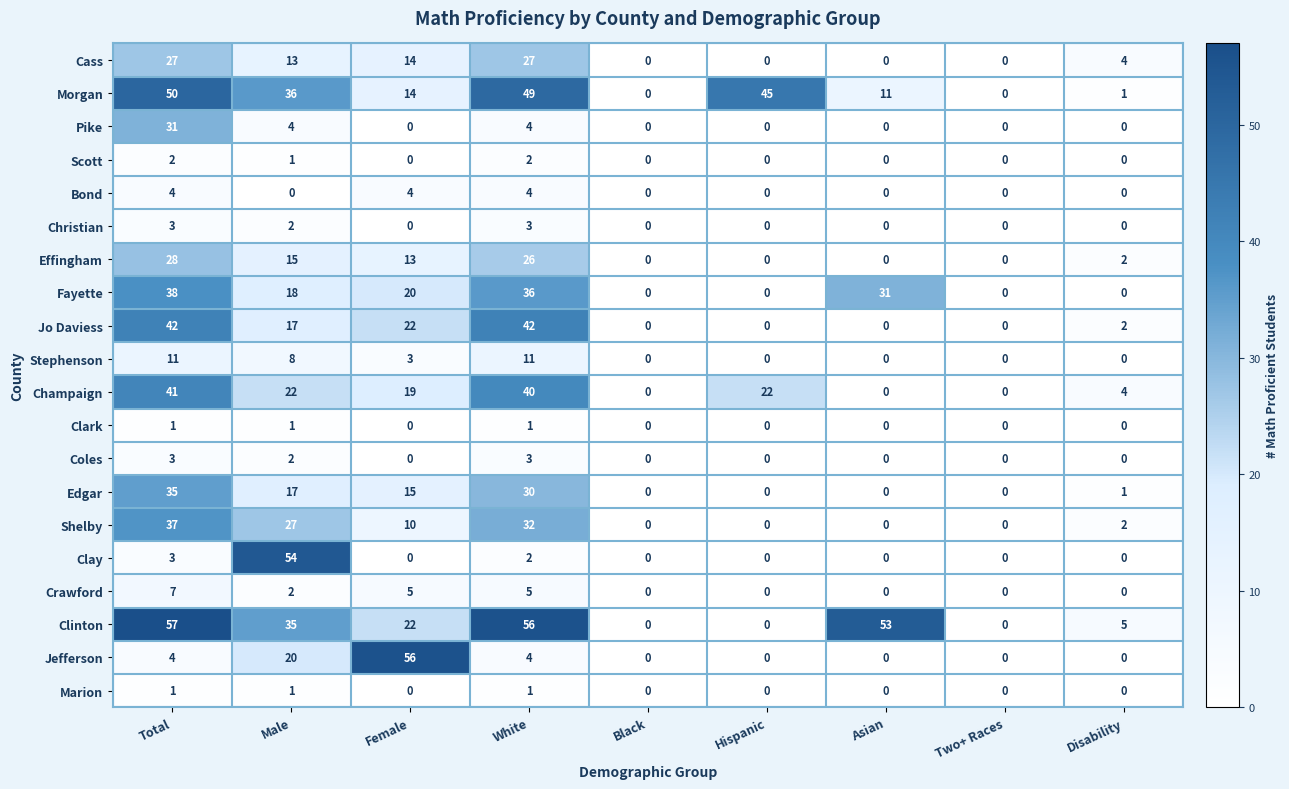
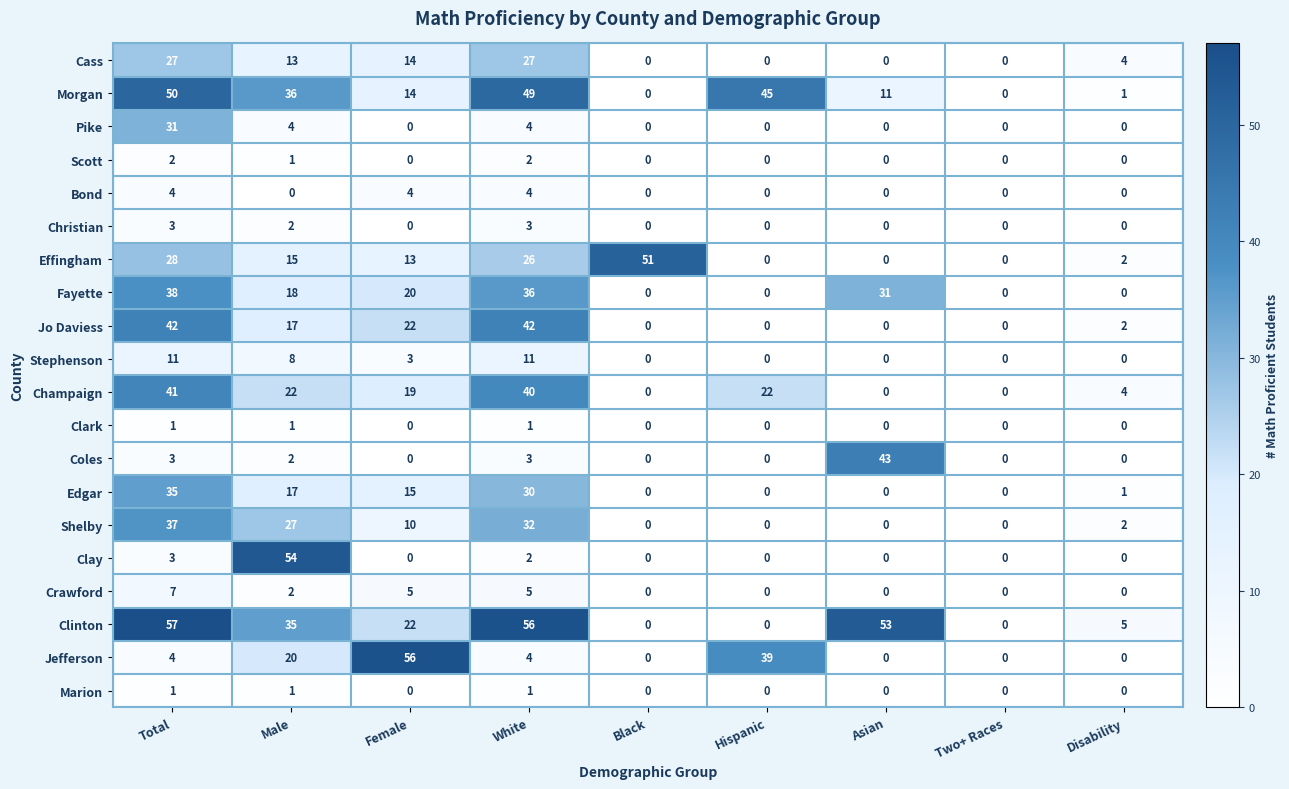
Effingham, Black: 0 -> 51
Coles, Asian: 0 -> 43
Jefferson, Hispanic: 0 -> 39
